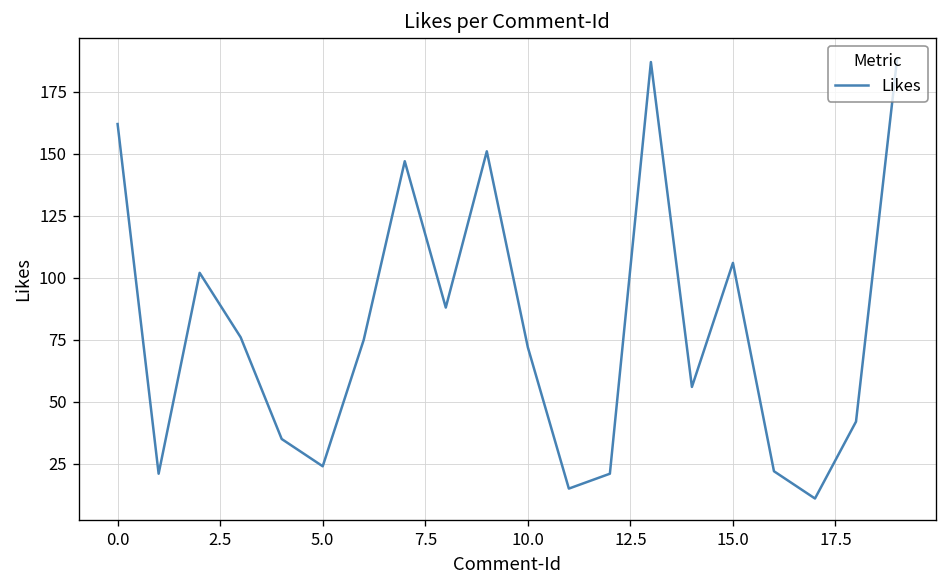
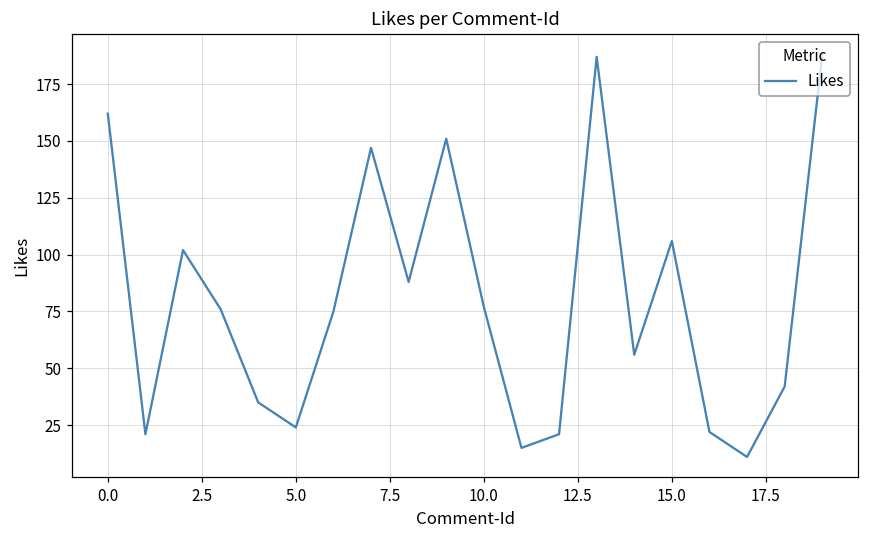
10.0: 72 -> 77
